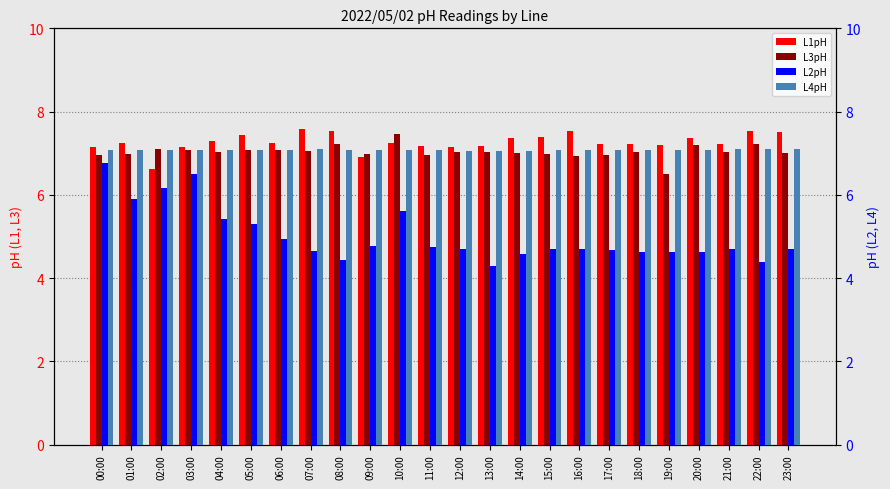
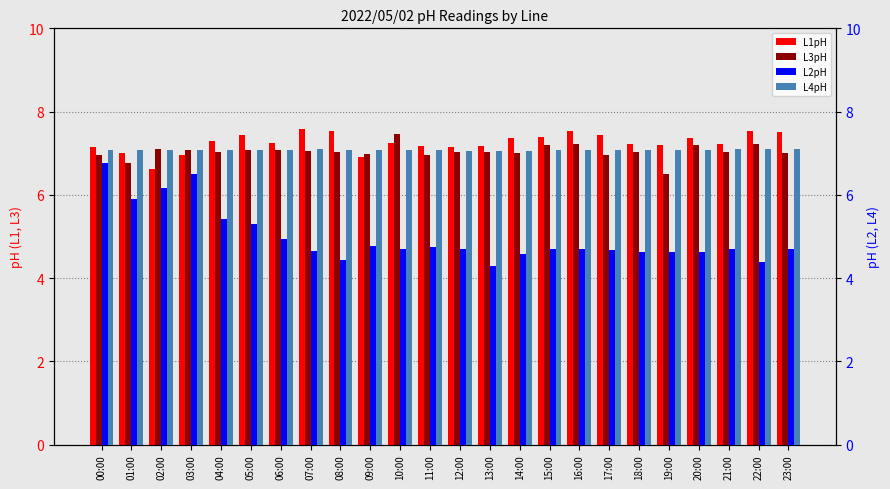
L1pH, 01:00: 7.3 -> 7.0
L3pH, 01:00: 7.0 -> 6.8
L1pH, 03:00: 7.2 -> 7.0
L3pH, 08:00: 7.2 -> 7.0
L3pH, 15:00: 7.0 -> 7.2
L3pH, 16:00: 6.9 -> 7.2
L1pH, 17:00: 7.2 -> 7.4
L2pH, 10:00: 5.6 -> 4.7
